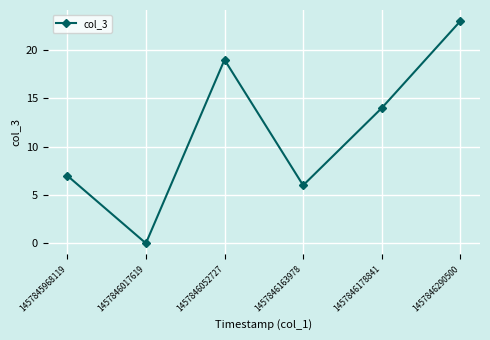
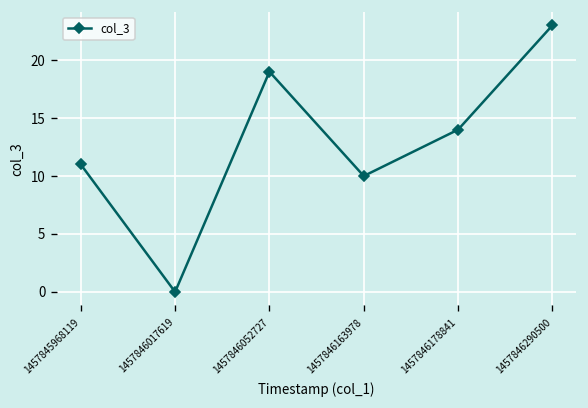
1457845968119: 7 -> 11
1457846163978: 6 -> 10
